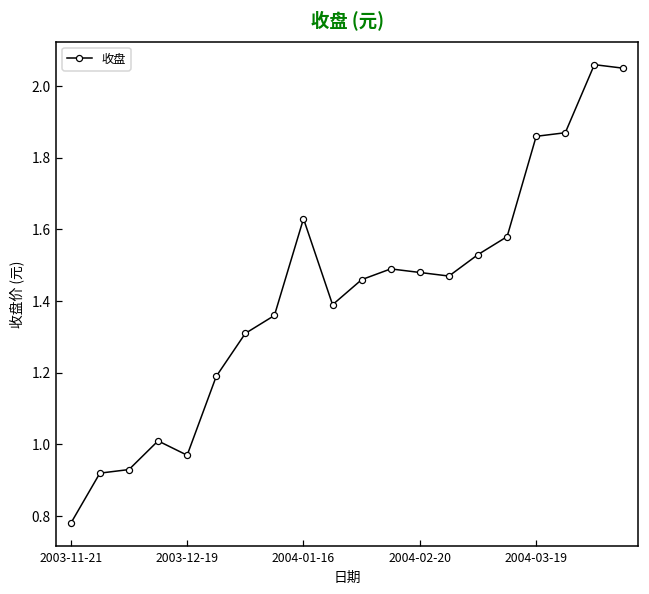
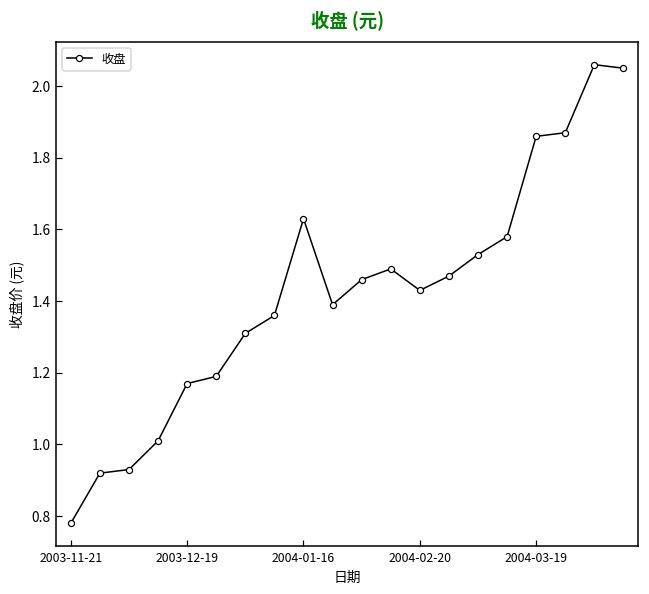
2003-12-19: 0.97 -> 1.17
2004-02-20: 1.48 -> 1.43
